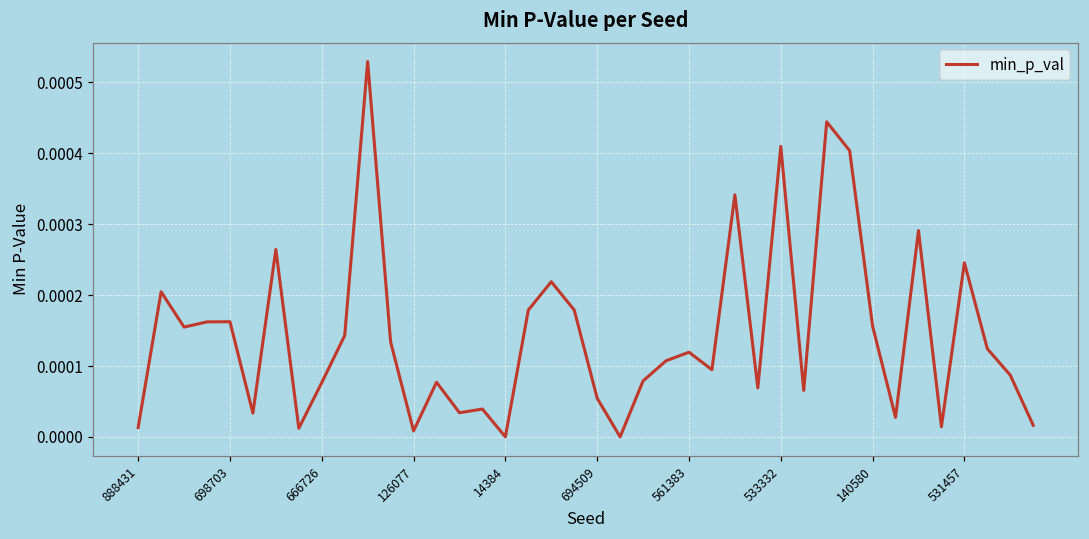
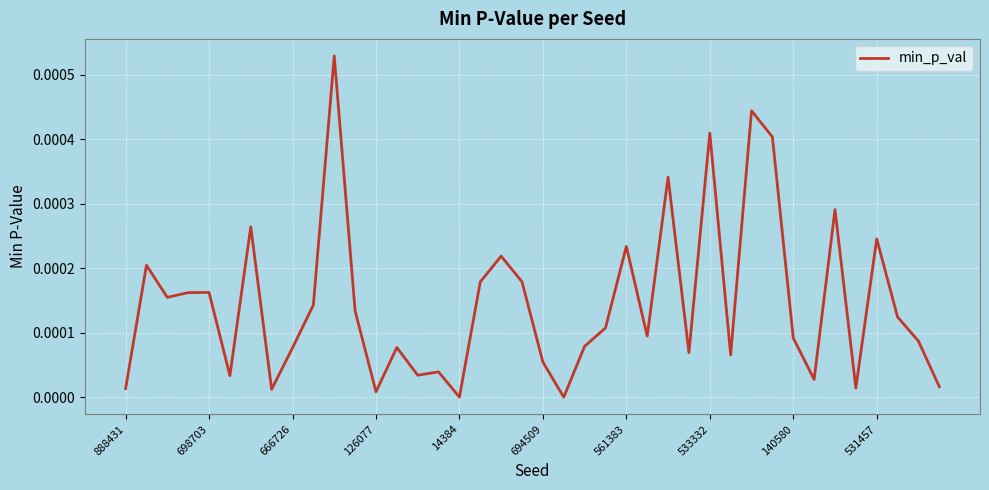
561383: 0.00012 -> 0.00023
140580: 0.00016 -> 0.00009
